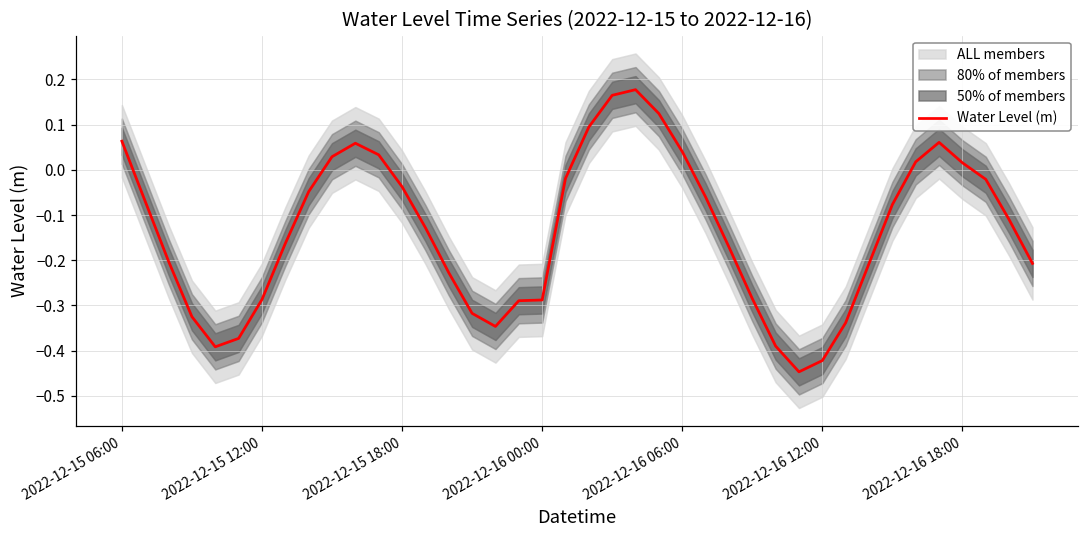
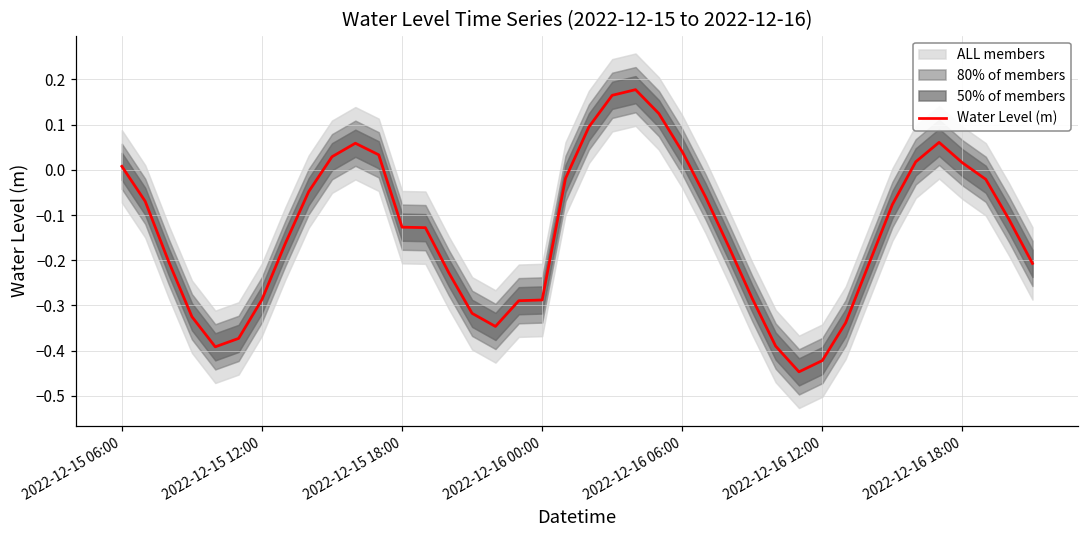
Water Level (m), 2022-12-15 06:00: 0.06 -> 0.01
Water Level (m), 2022-12-15 18:00: -0.04 -> -0.13
